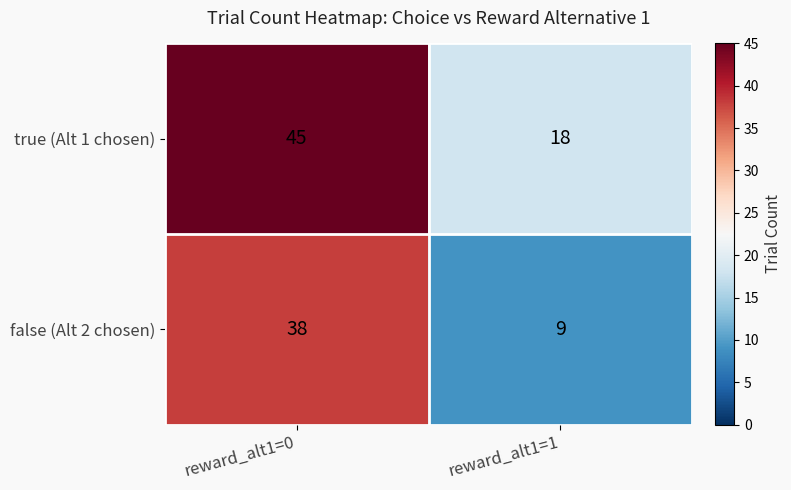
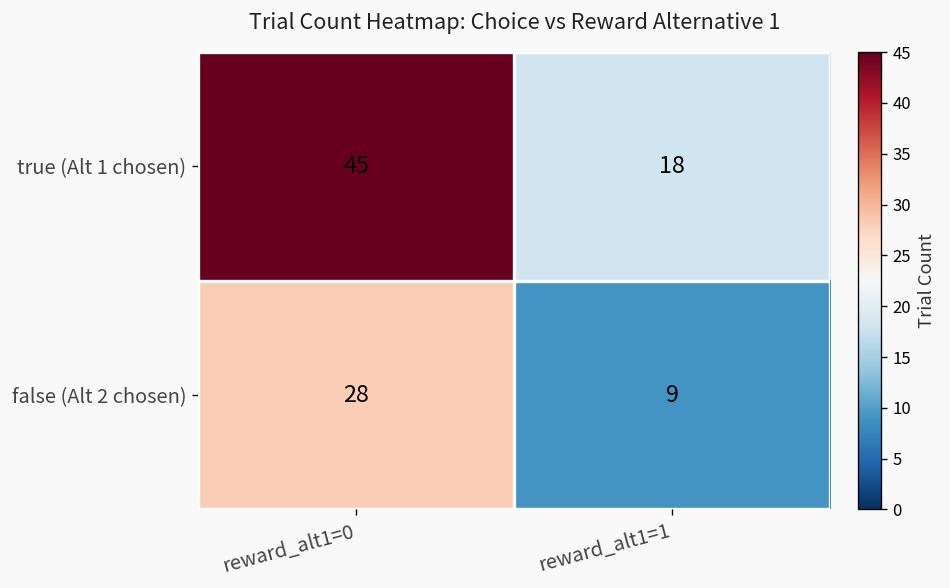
false (Alt 2 chosen), reward_alt1=0: 38 -> 28
